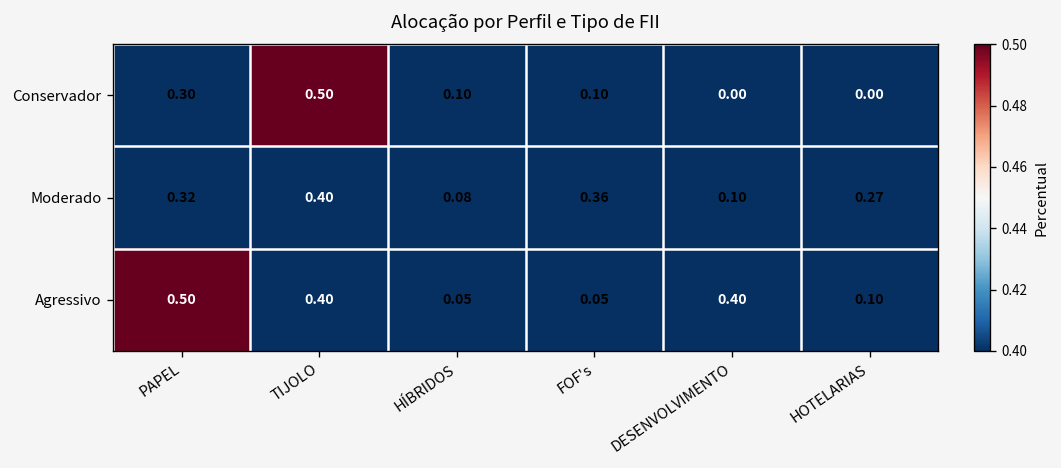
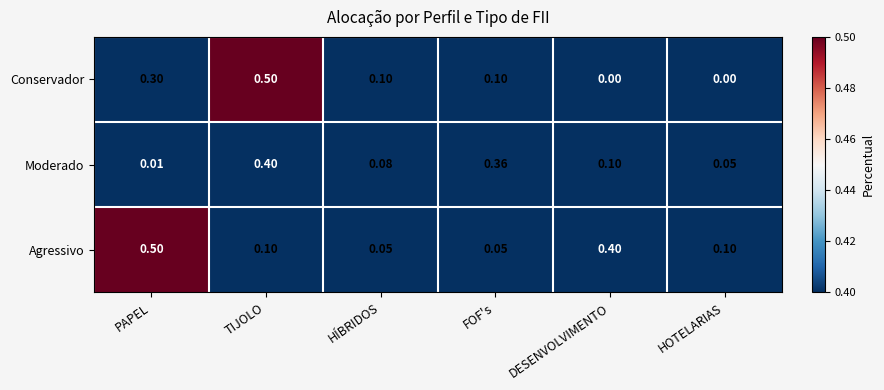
Moderado, PAPEL: 0.32 -> 0.01
Moderado, HOTELARIAS: 0.27 -> 0.05
Agressivo, TIJOLO: 0.40 -> 0.10
